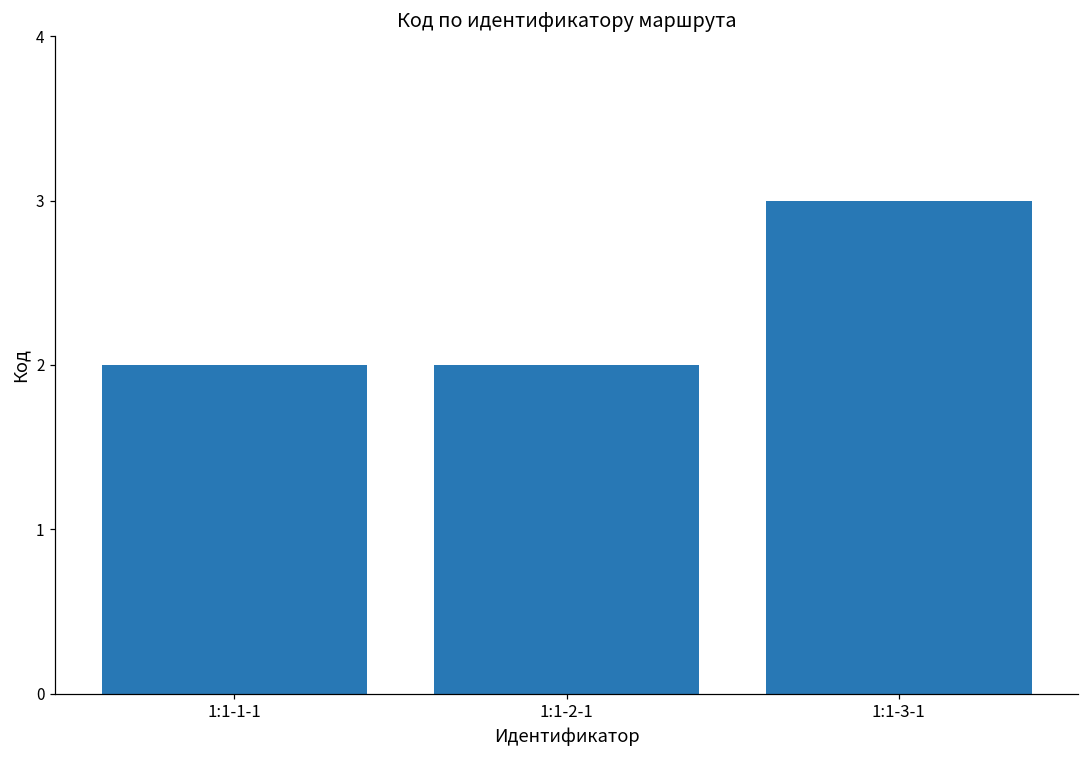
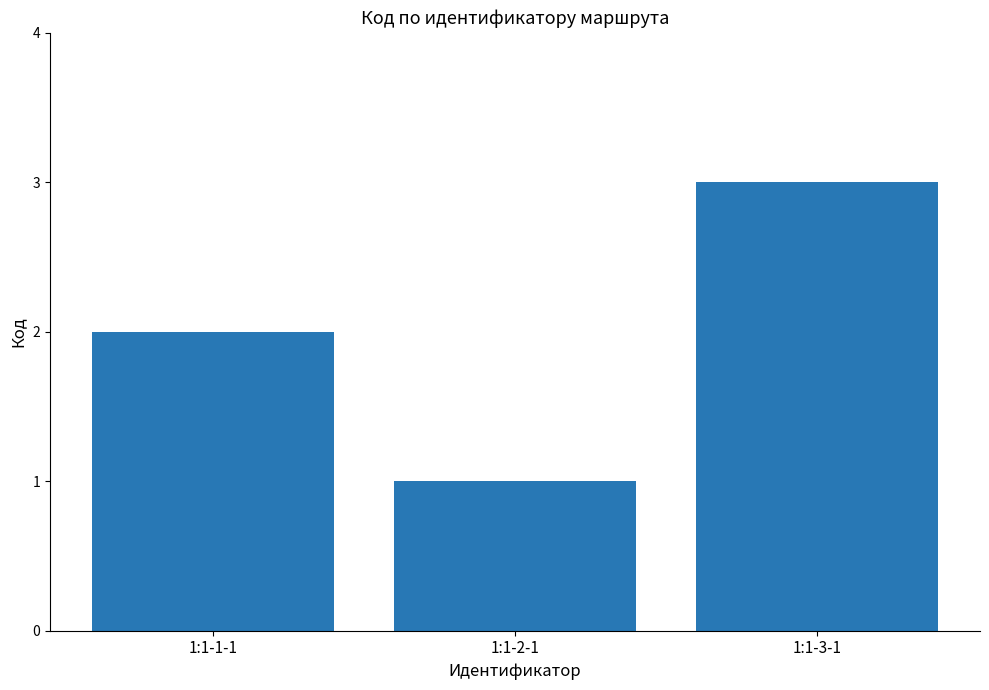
1:1-2-1: 2 -> 1
